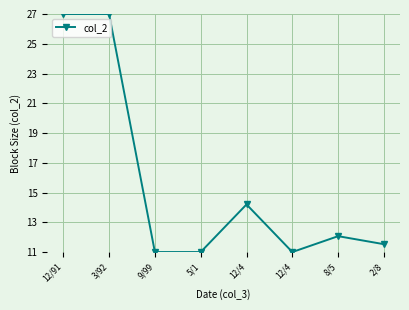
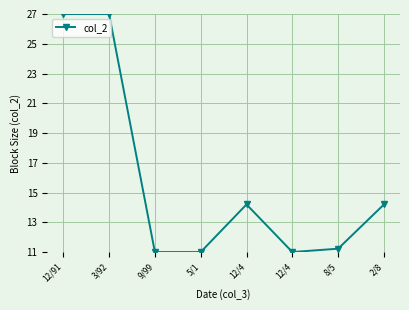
8/5: 12.1 -> 11.2
2/8: 11.5 -> 14.2
